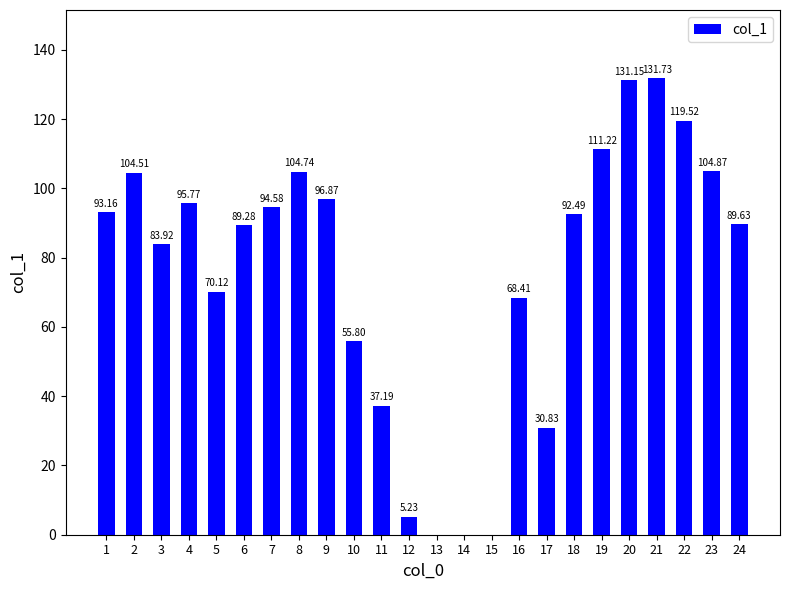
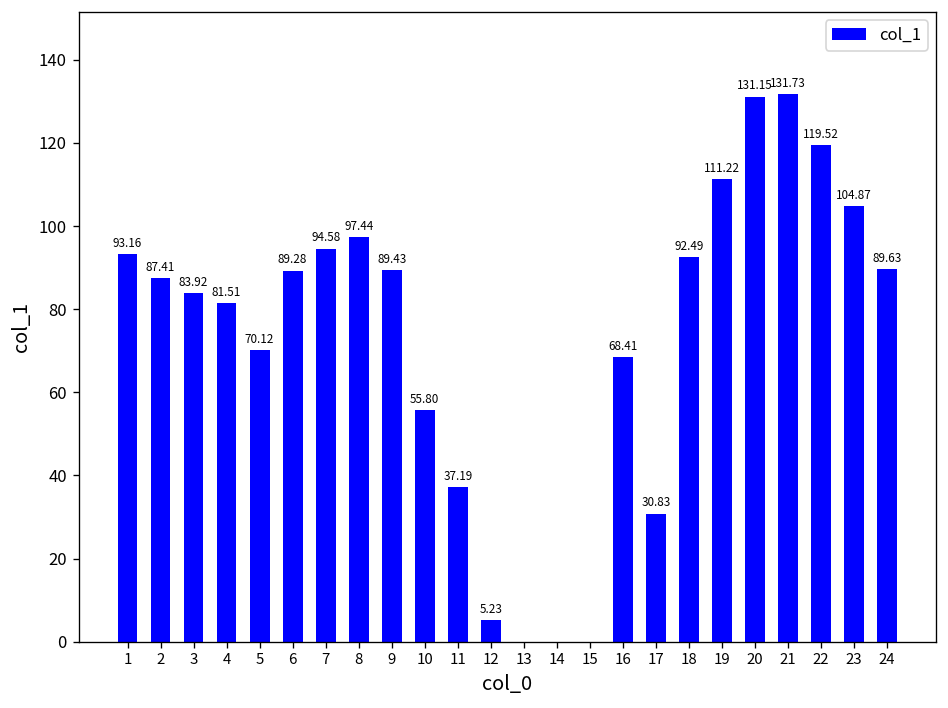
2: 104.51 -> 87.41
4: 95.77 -> 81.51
8: 104.74 -> 97.44
9: 96.87 -> 89.43
